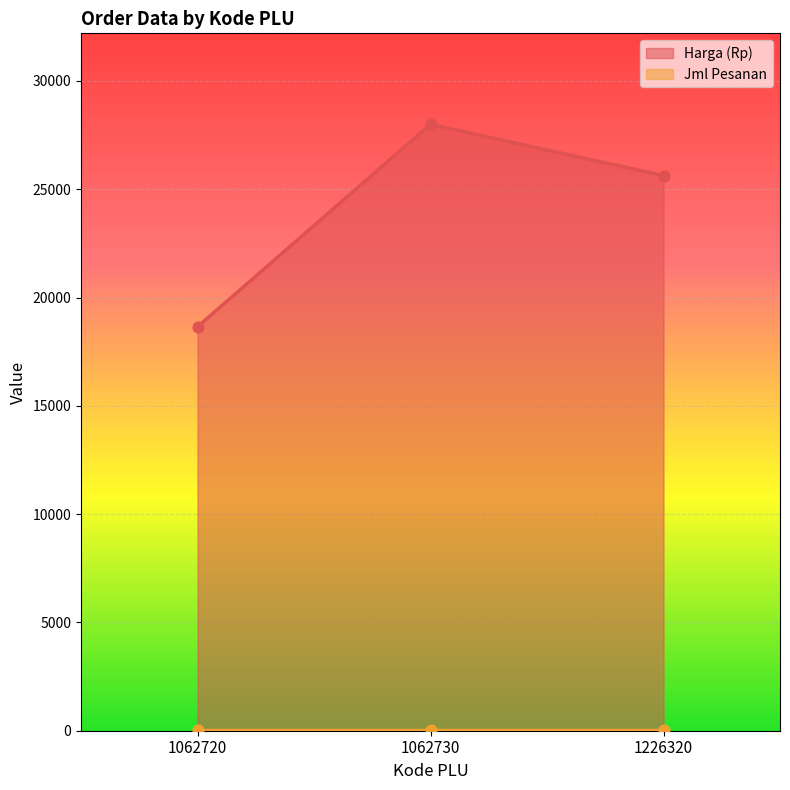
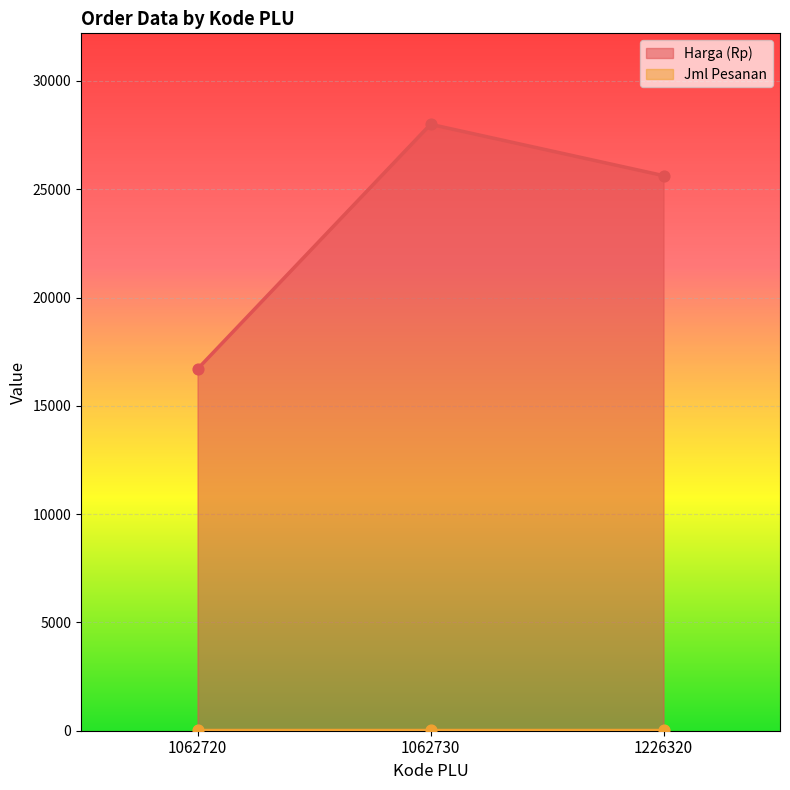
Harga (Rp), 1062720: 18700 -> 16700
